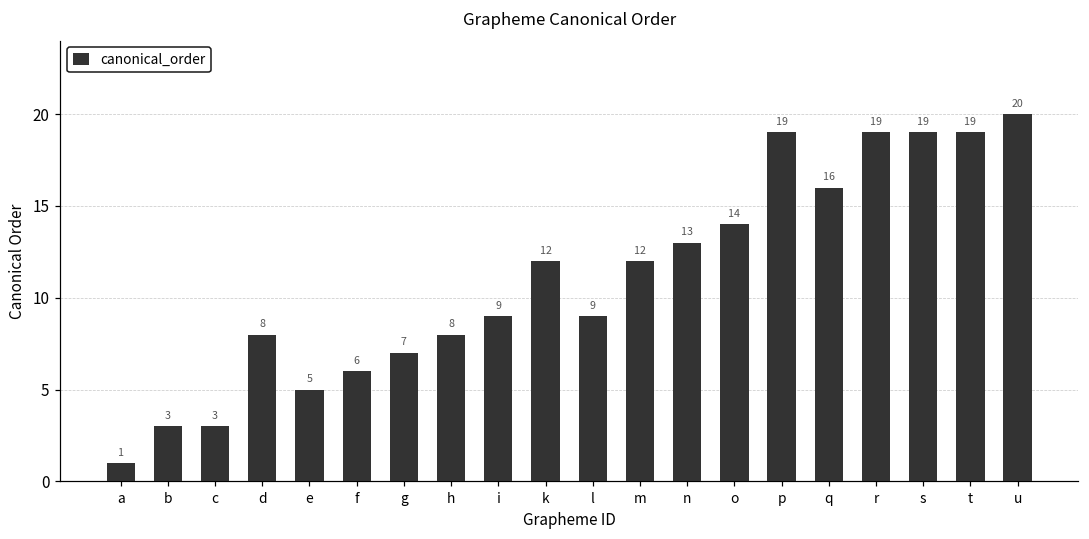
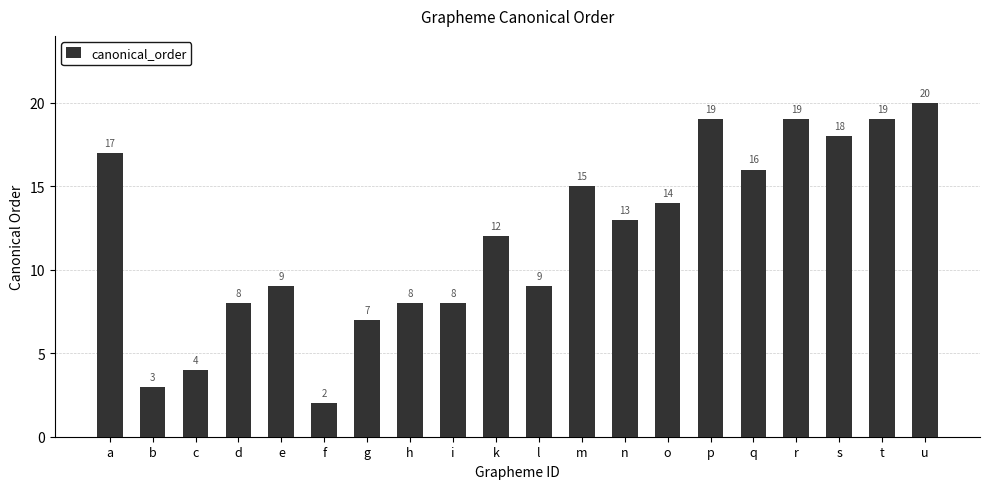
a: 1 -> 17
c: 3 -> 4
e: 5 -> 9
f: 6 -> 2
i: 9 -> 8
m: 12 -> 15
s: 19 -> 18
